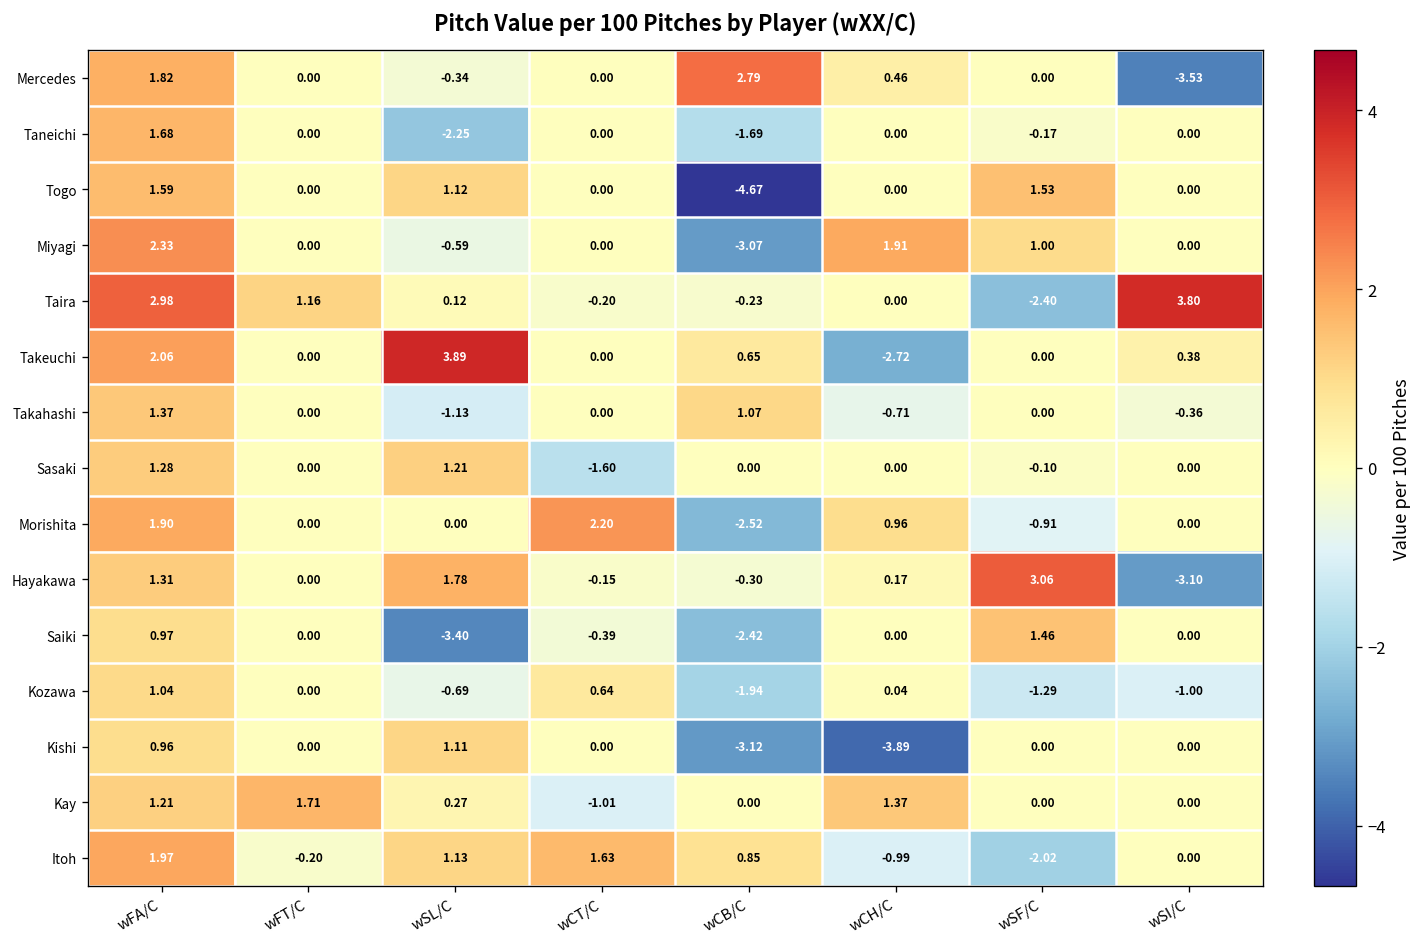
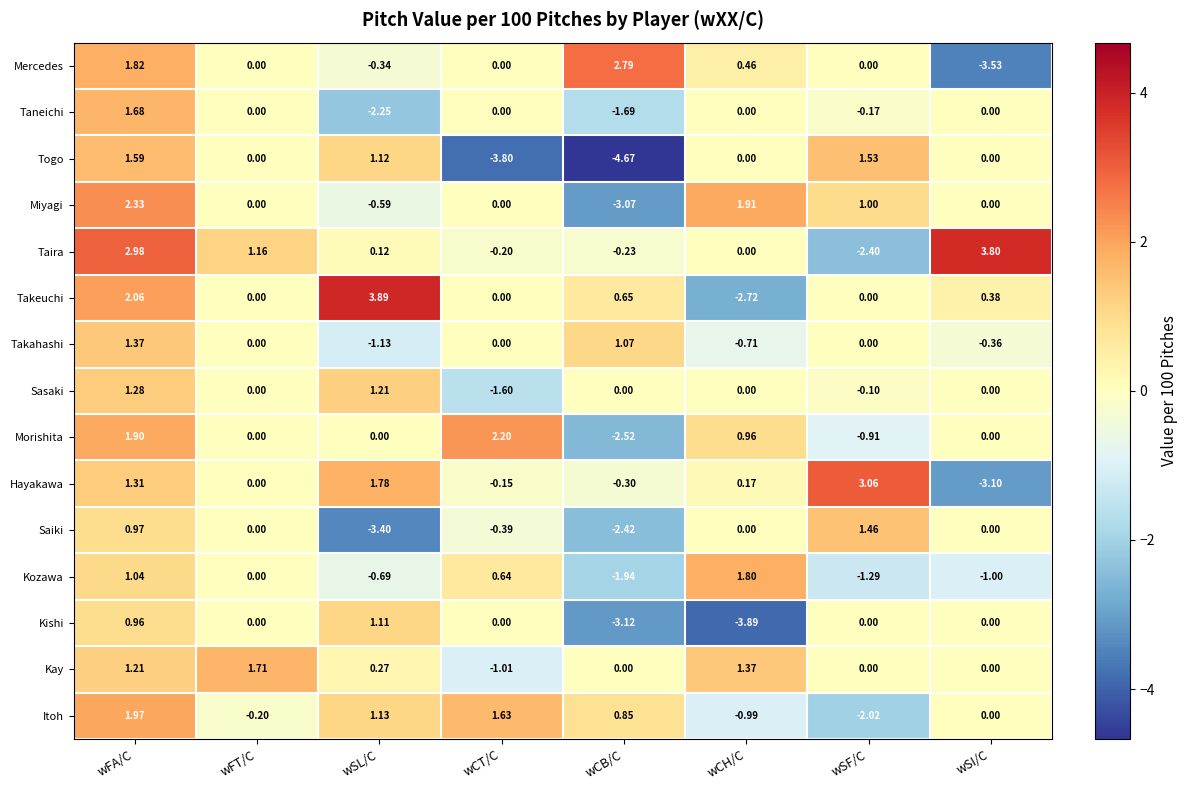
Togo, wCT/C: 0.00 -> -3.80
Kozawa, wCH/C: 0.04 -> 1.80
